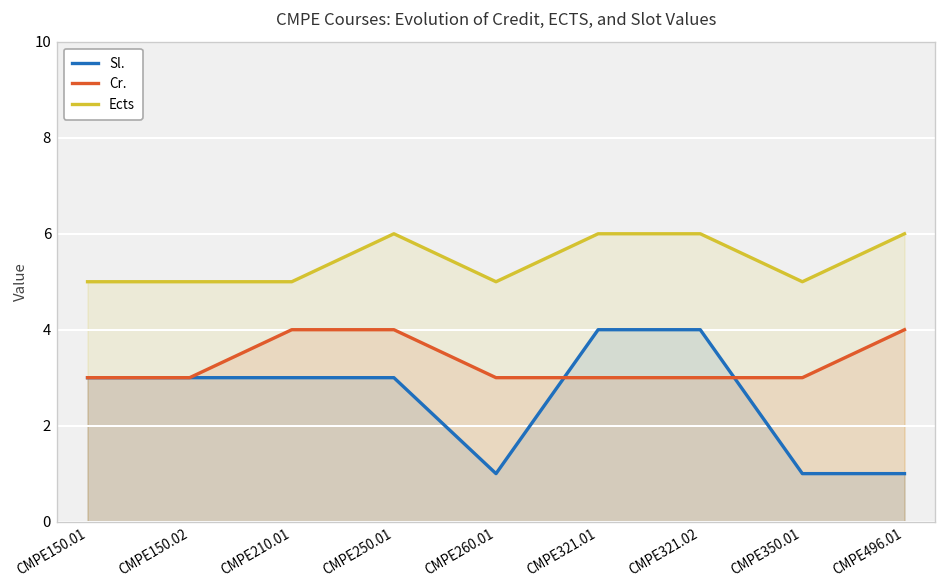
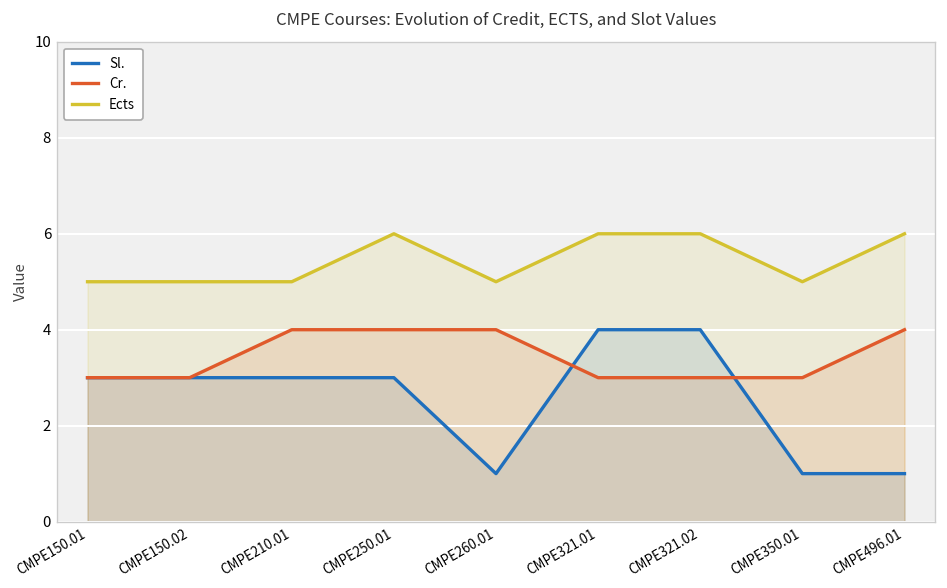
Cr., CMPE260.01: 3 -> 4
